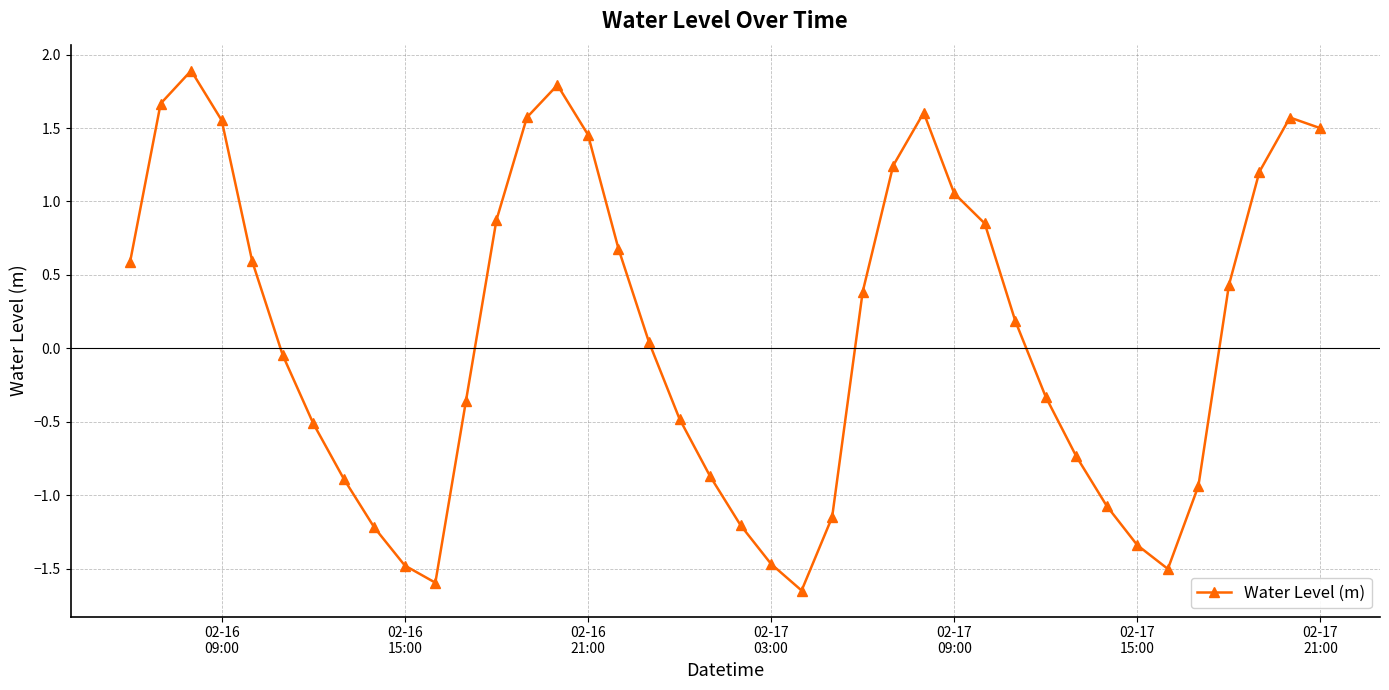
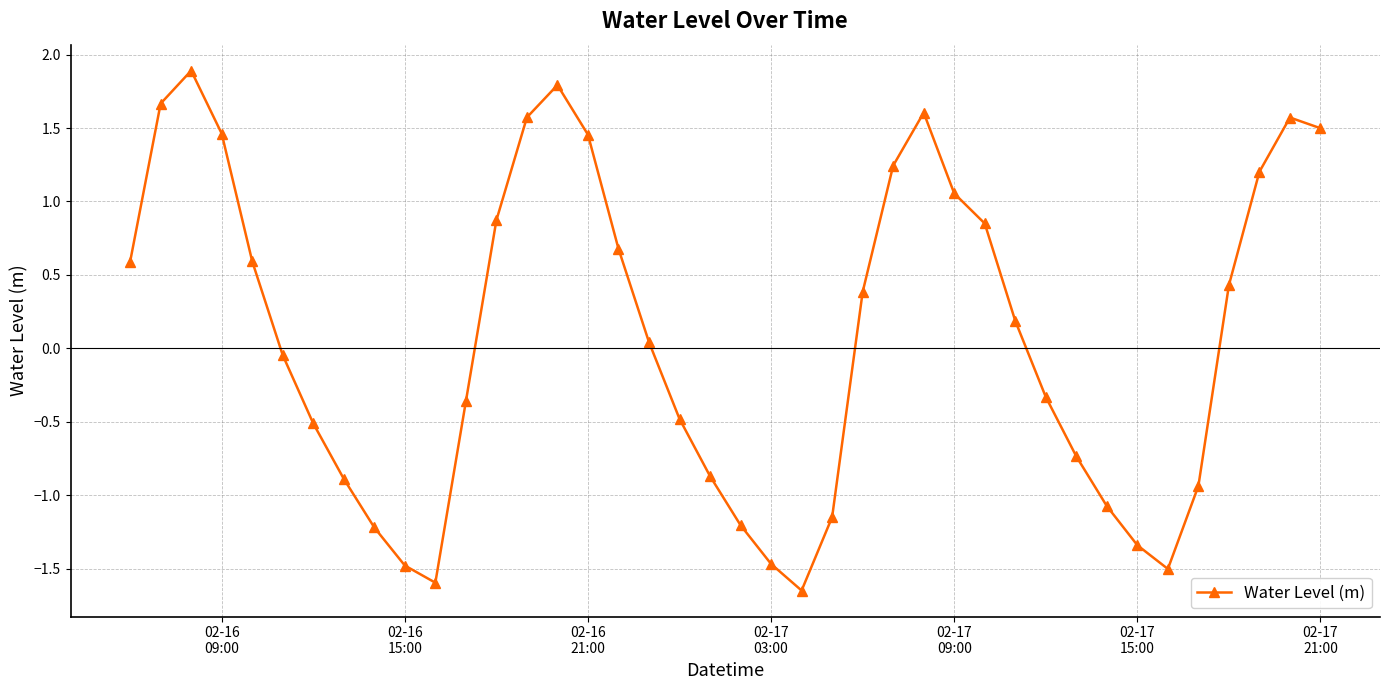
02-16 09:00: 1.55 -> 1.46
